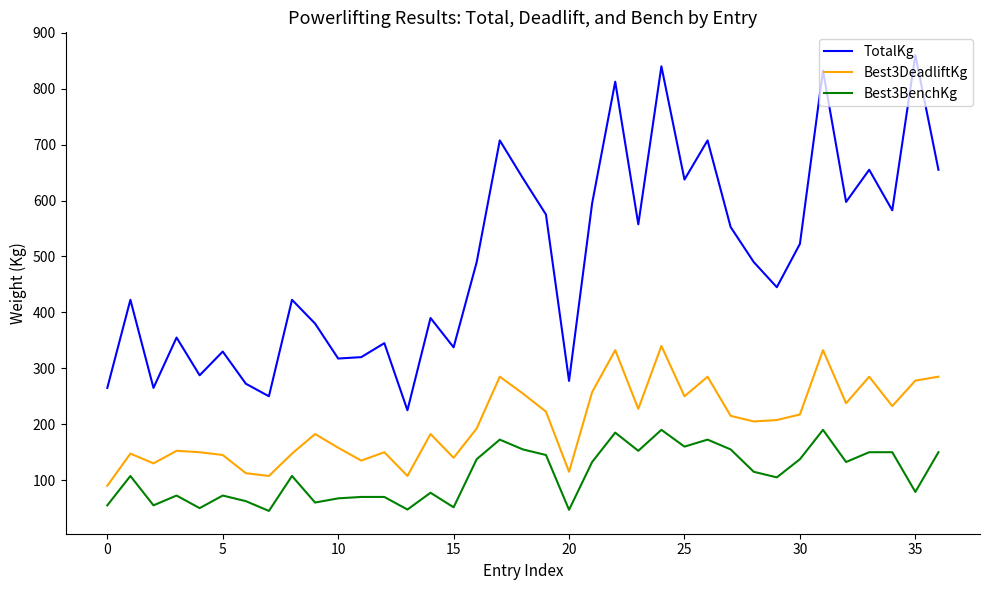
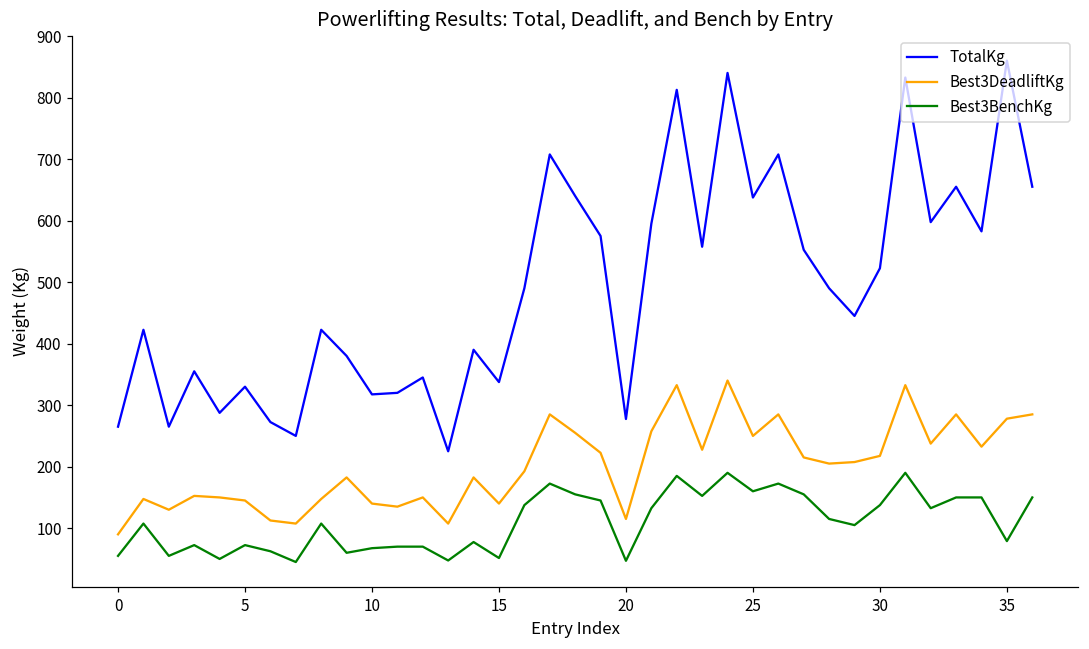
Best3DeadliftKg, 10: 160 -> 140
